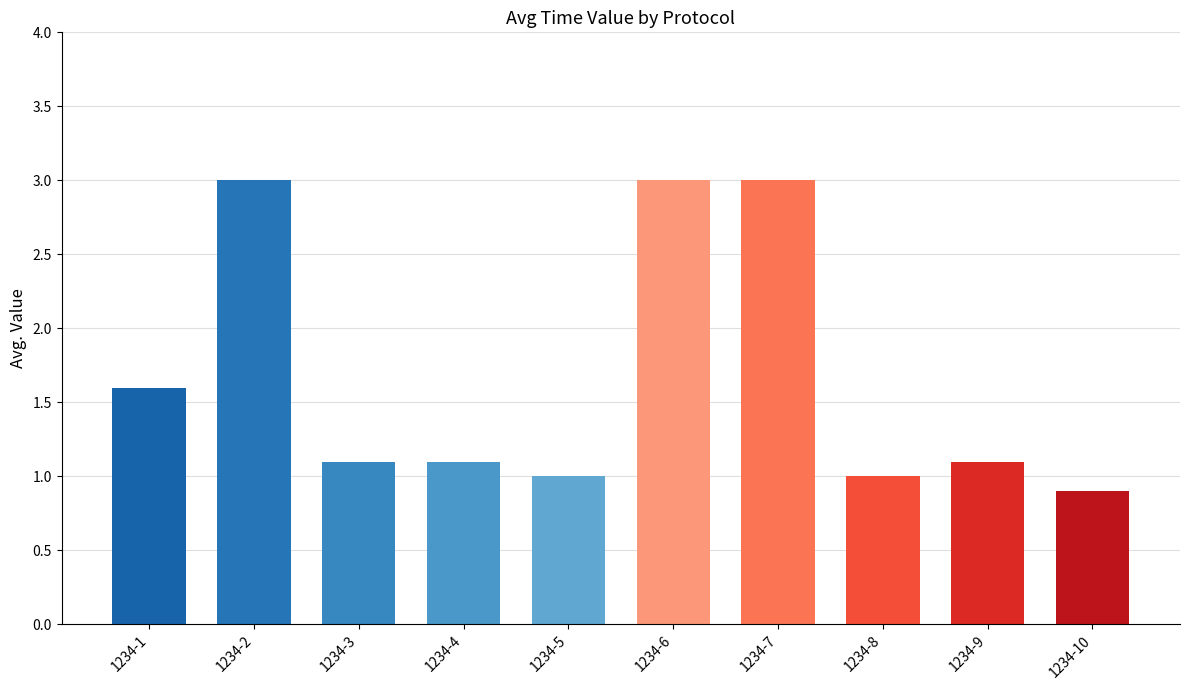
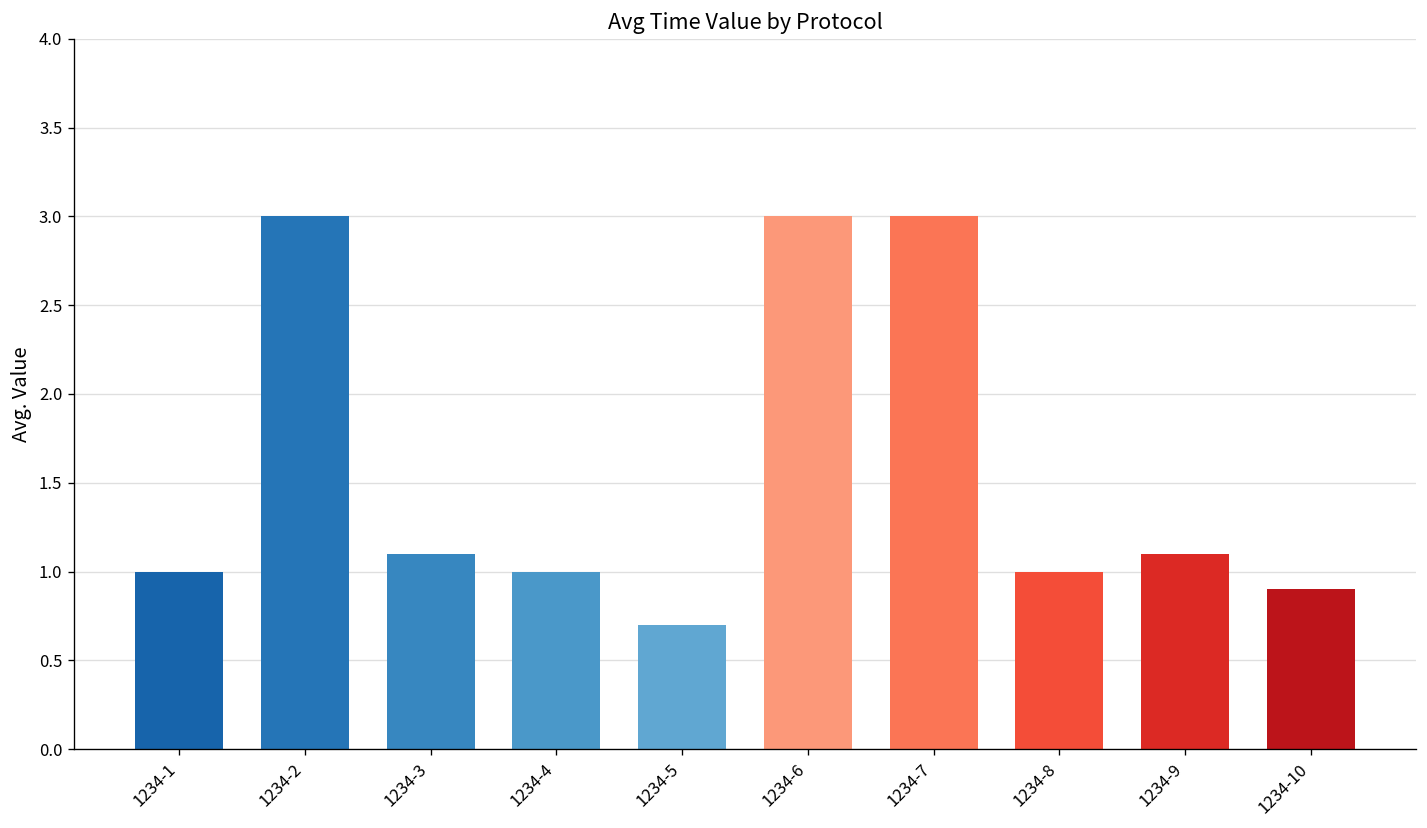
1234-1: 1.6 -> 1.0
1234-4: 1.1 -> 1.0
1234-5: 1.0 -> 0.7
